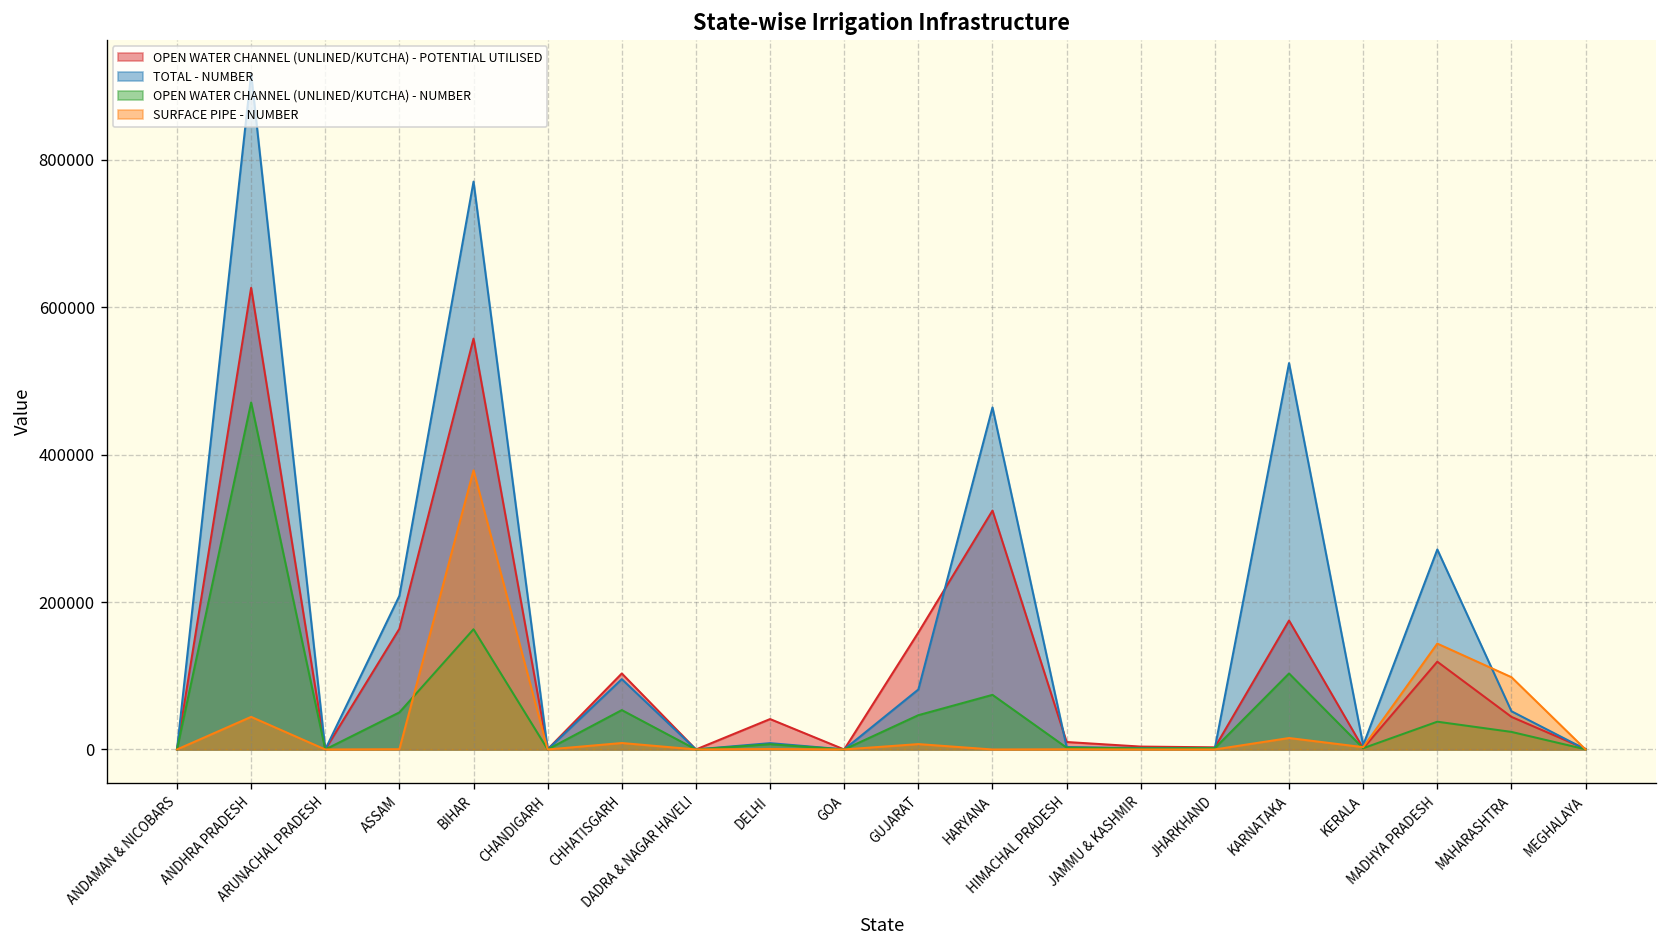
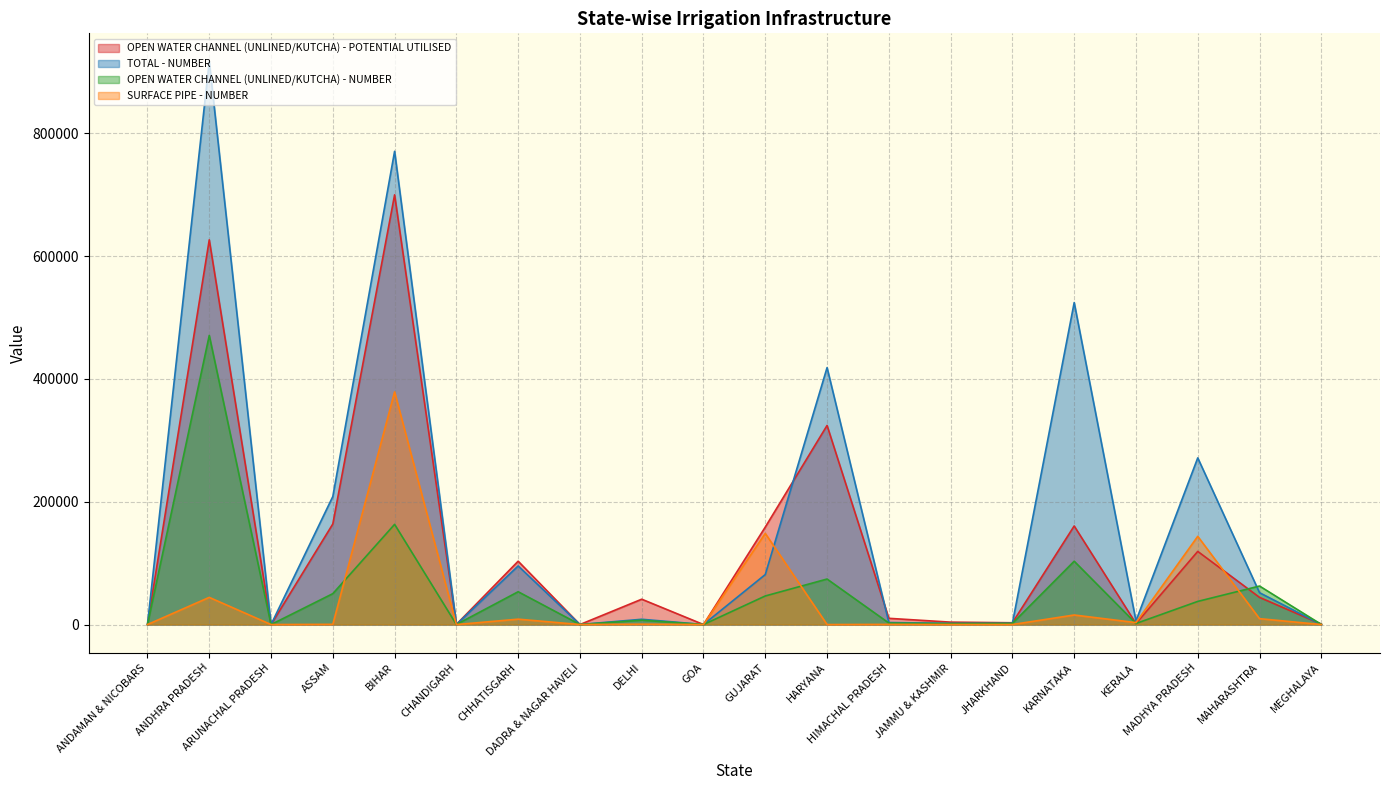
OPEN WATER CHANNEL (UNLINED/KUTCHA) - POTENTIAL UTILISED, BIHAR: 560000 -> 700000
SURFACE PIPE - NUMBER, GUJARAT: 10000 -> 150000
TOTAL - NUMBER, HARYANA: 460000 -> 420000
OPEN WATER CHANNEL (UNLINED/KUTCHA) - POTENTIAL UTILISED, KARNATAKA: 170000 -> 160000
OPEN WATER CHANNEL (UNLINED/KUTCHA) - NUMBER, MAHARASHTRA: 20000 -> 60000
SURFACE PIPE - NUMBER, MAHARASHTRA: 100000 -> 10000
